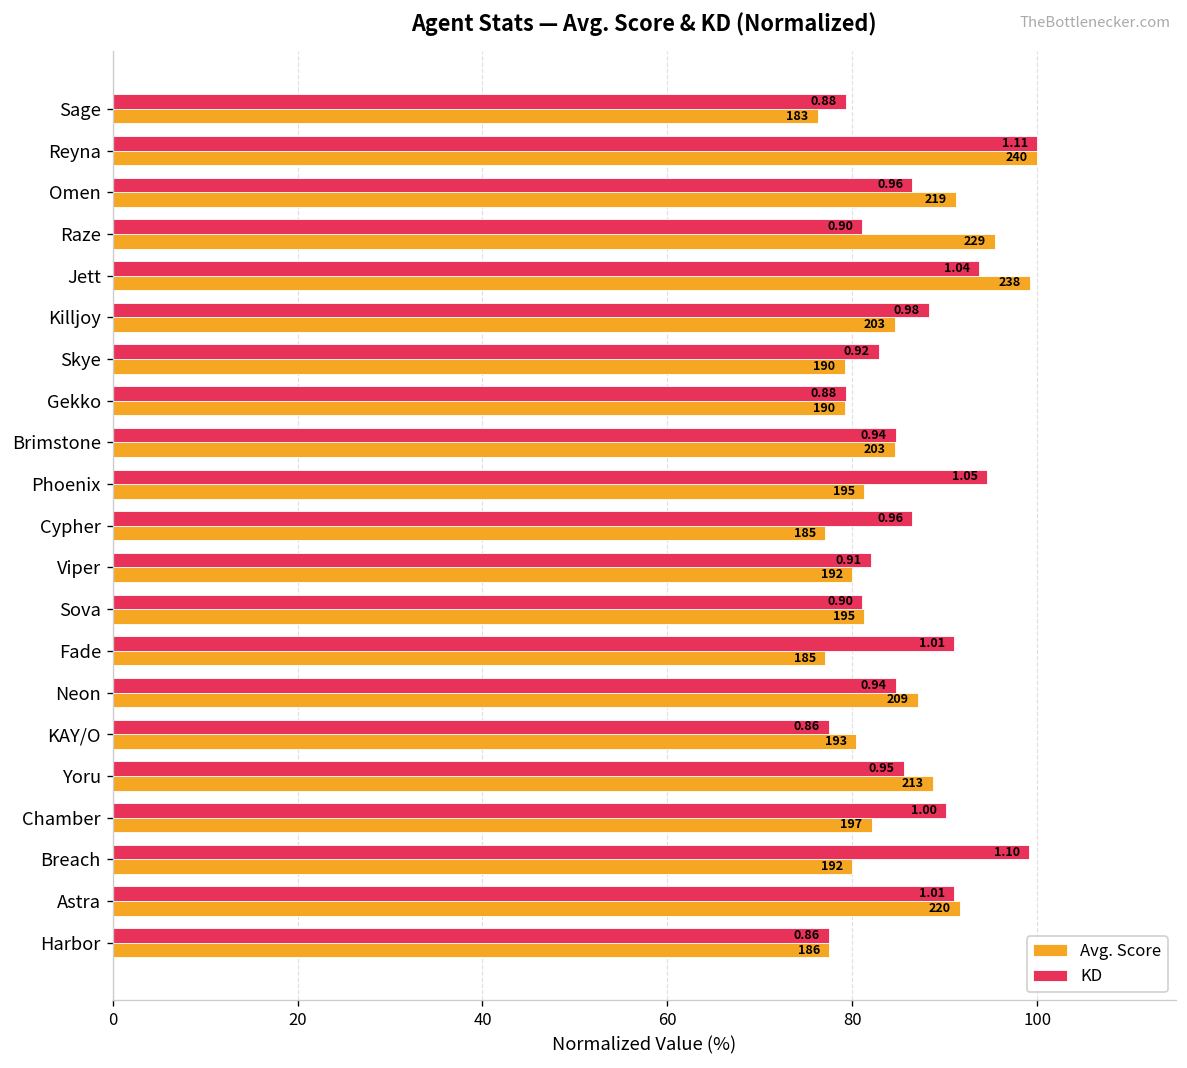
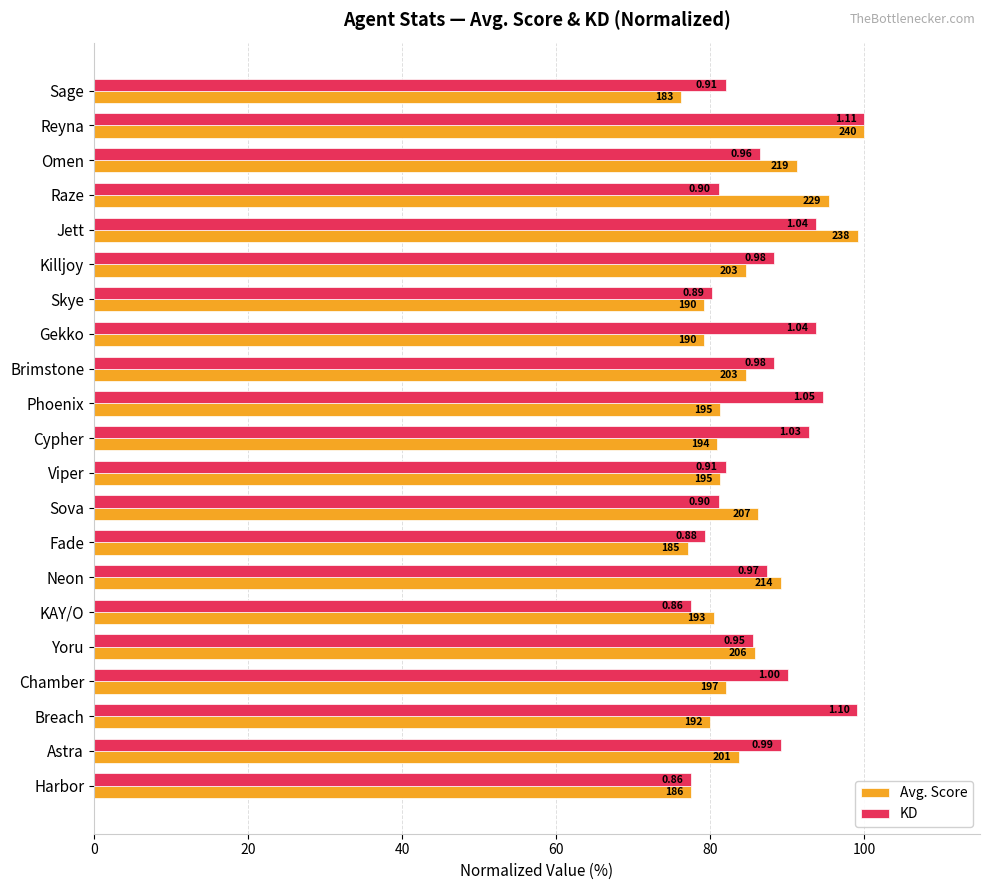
KD, Sage: 0.88 -> 0.91
KD, Skye: 0.92 -> 0.89
KD, Gekko: 0.88 -> 1.04
KD, Brimstone: 0.94 -> 0.98
KD, Cypher: 0.96 -> 1.03
Avg. Score, Cypher: 185 -> 194
Avg. Score, Viper: 192 -> 195
Avg. Score, Sova: 195 -> 207
KD, Fade: 1.01 -> 0.88
KD, Neon: 0.94 -> 0.97
Avg. Score, Neon: 209 -> 214
Avg. Score, Yoru: 213 -> 206
KD, Astra: 1.01 -> 0.99
Avg. Score, Astra: 220 -> 201
